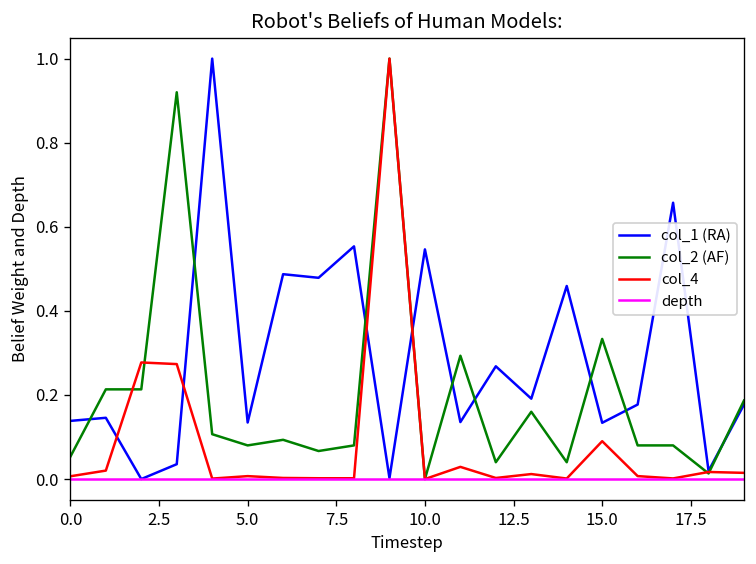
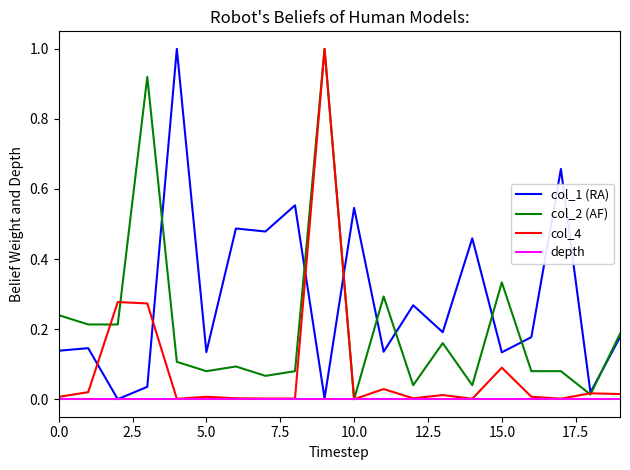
col_2 (AF), 0.0: 0.05 -> 0.24
